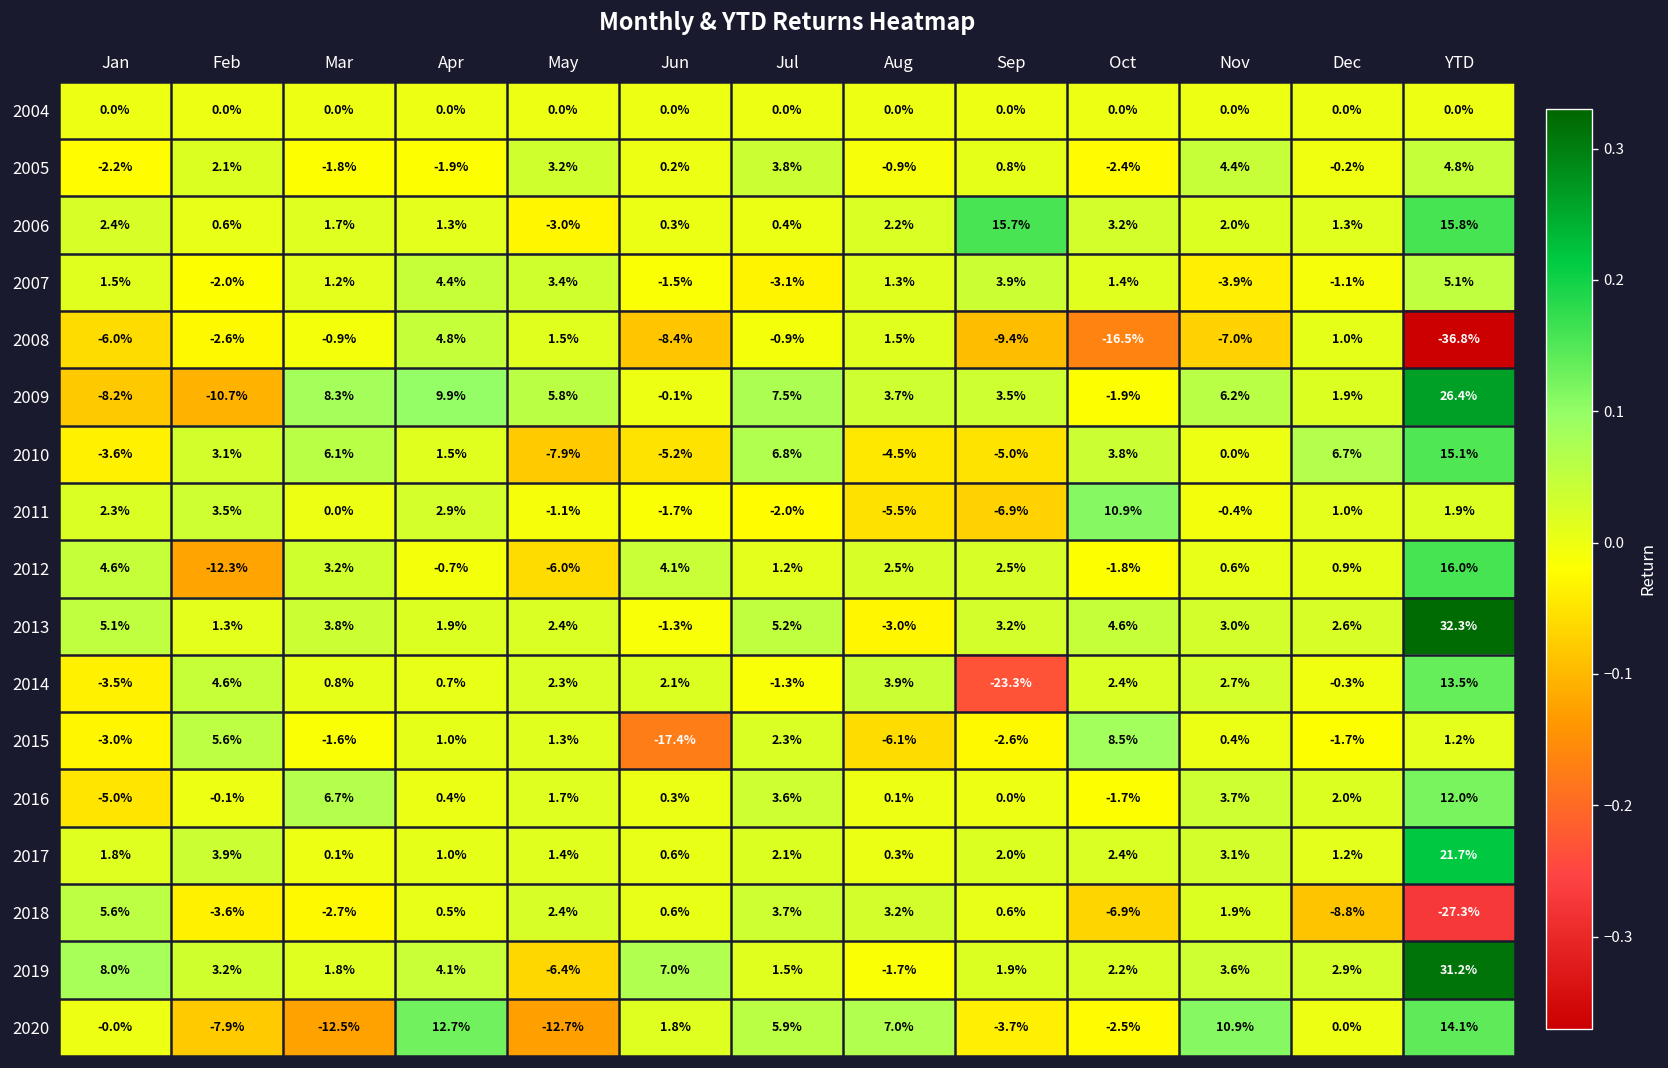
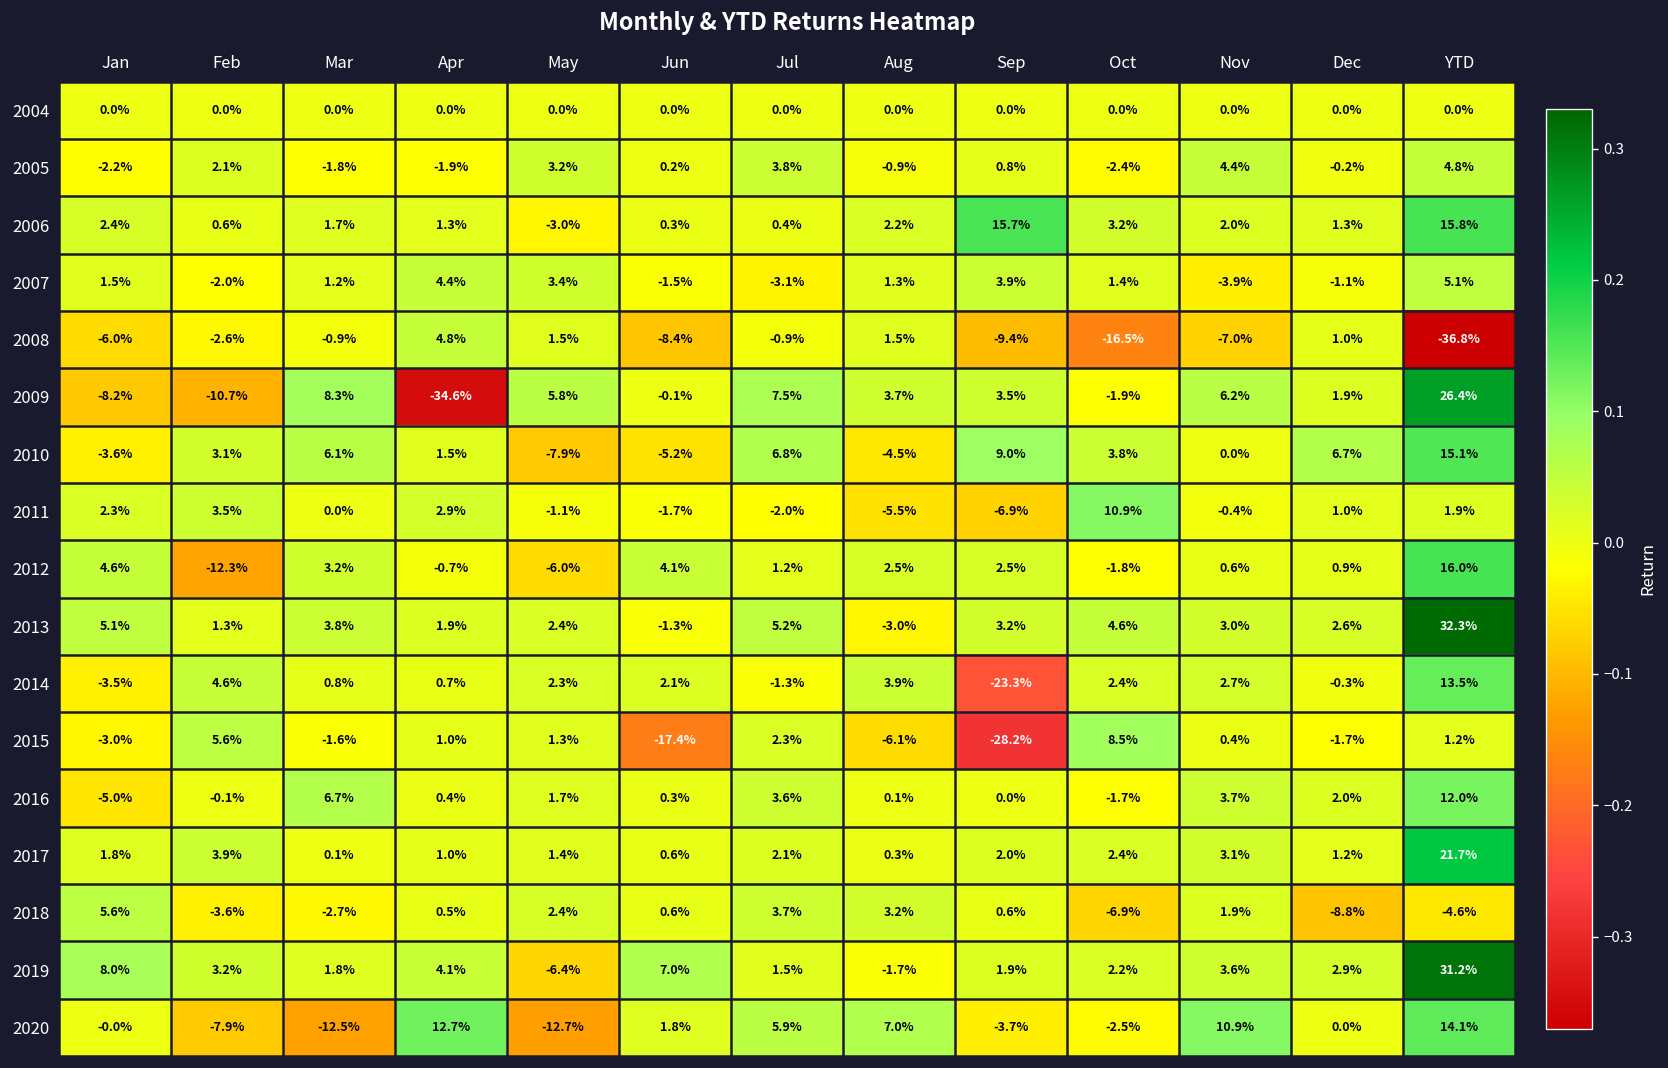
2009, Apr: 9.9% -> -34.6%
2010, Sep: -5.0% -> 9.0%
2015, Sep: -2.6% -> -28.2%
2018, YTD: -27.3% -> -4.6%
